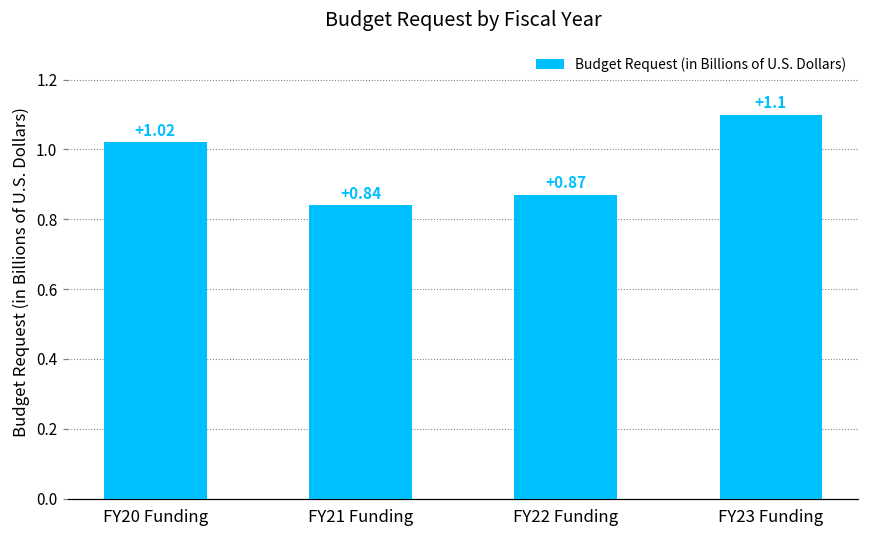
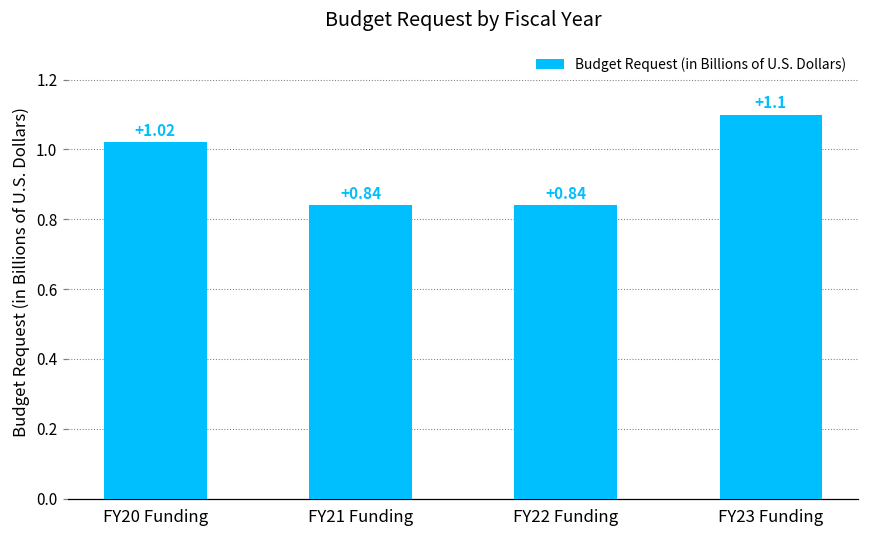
FY22 Funding: +0.87 -> +0.84
